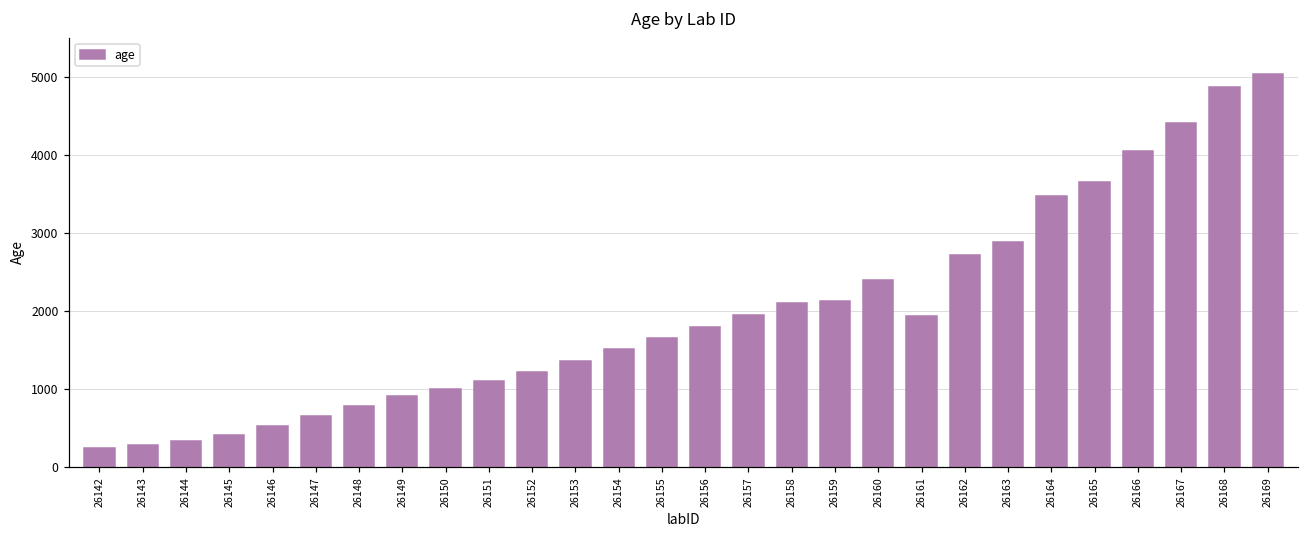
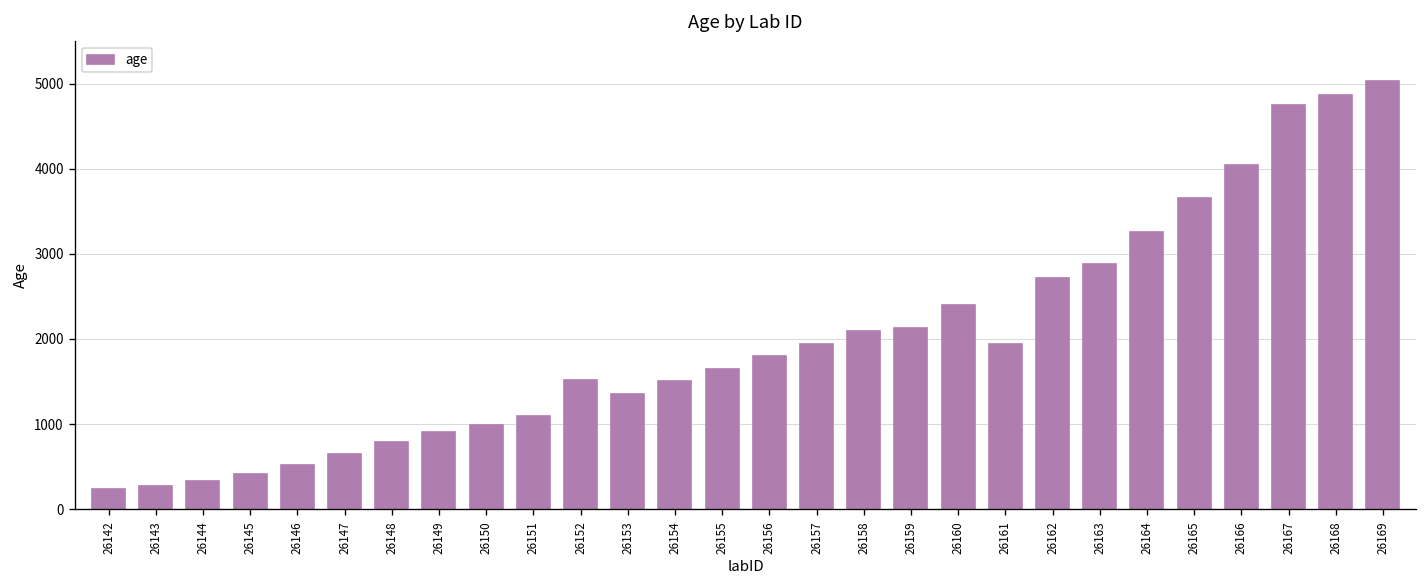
26152: 1200 -> 1500
26164: 3500 -> 3300
26167: 4400 -> 4700
